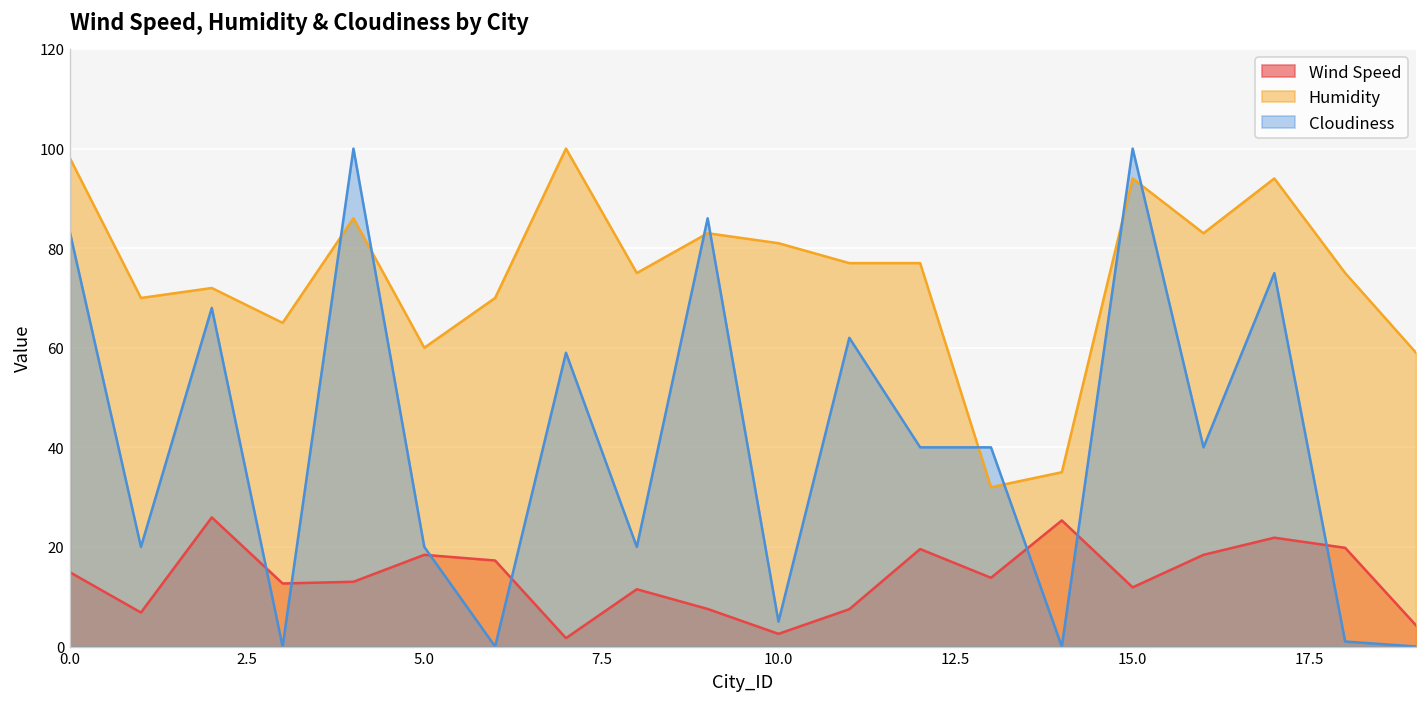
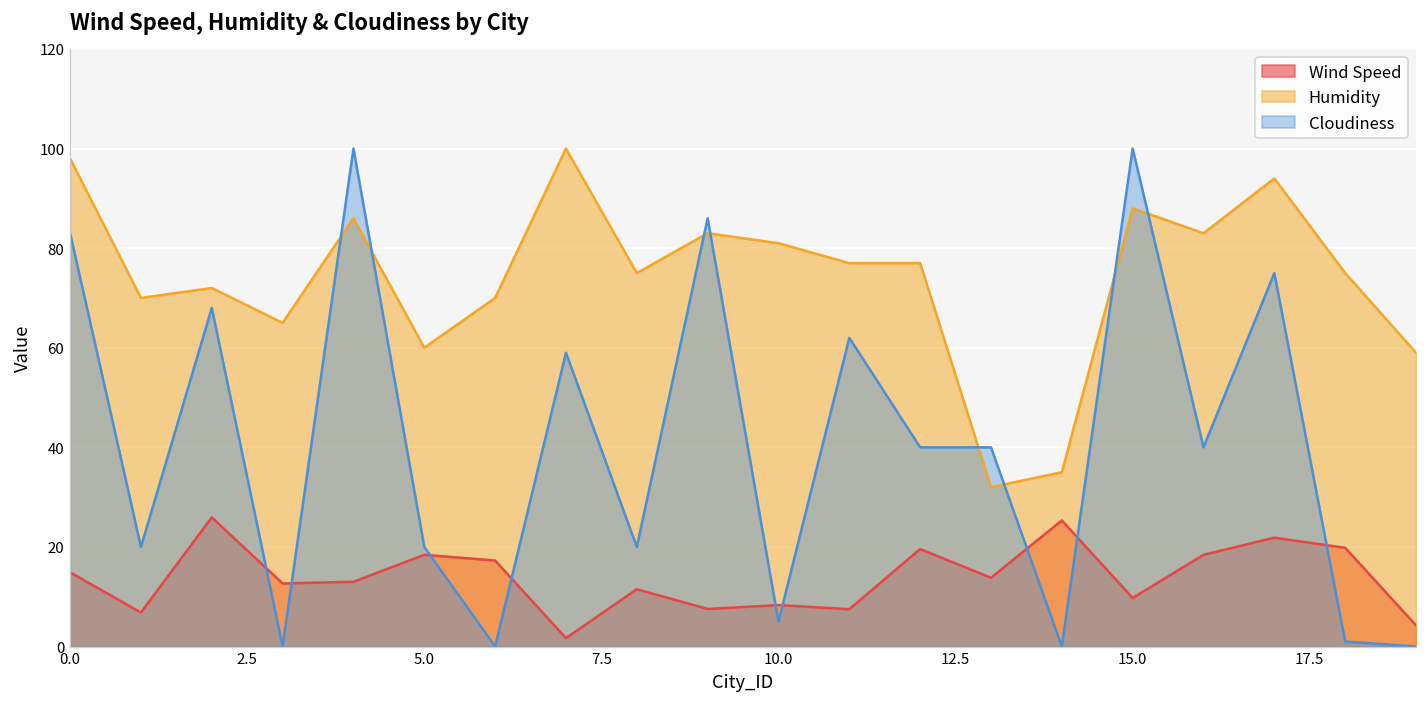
Wind Speed, 10.0: 3 -> 8
Wind Speed, 15.0: 12 -> 10
Humidity, 15.0: 94 -> 88
